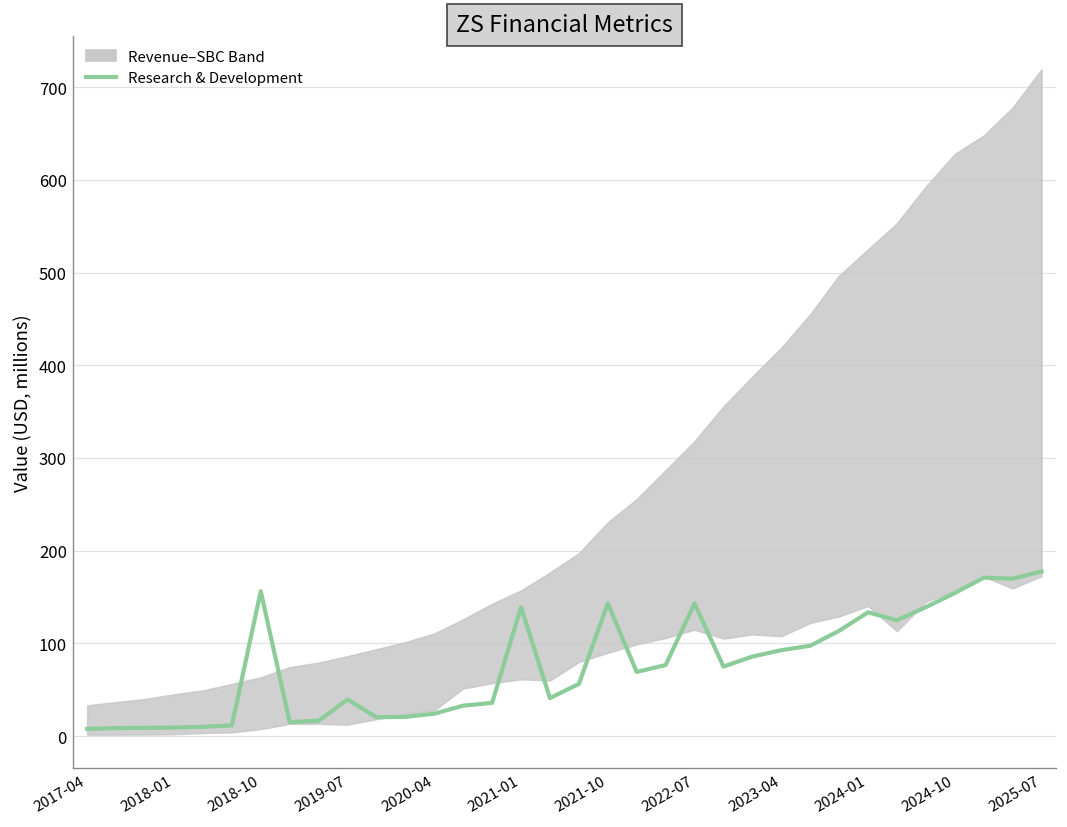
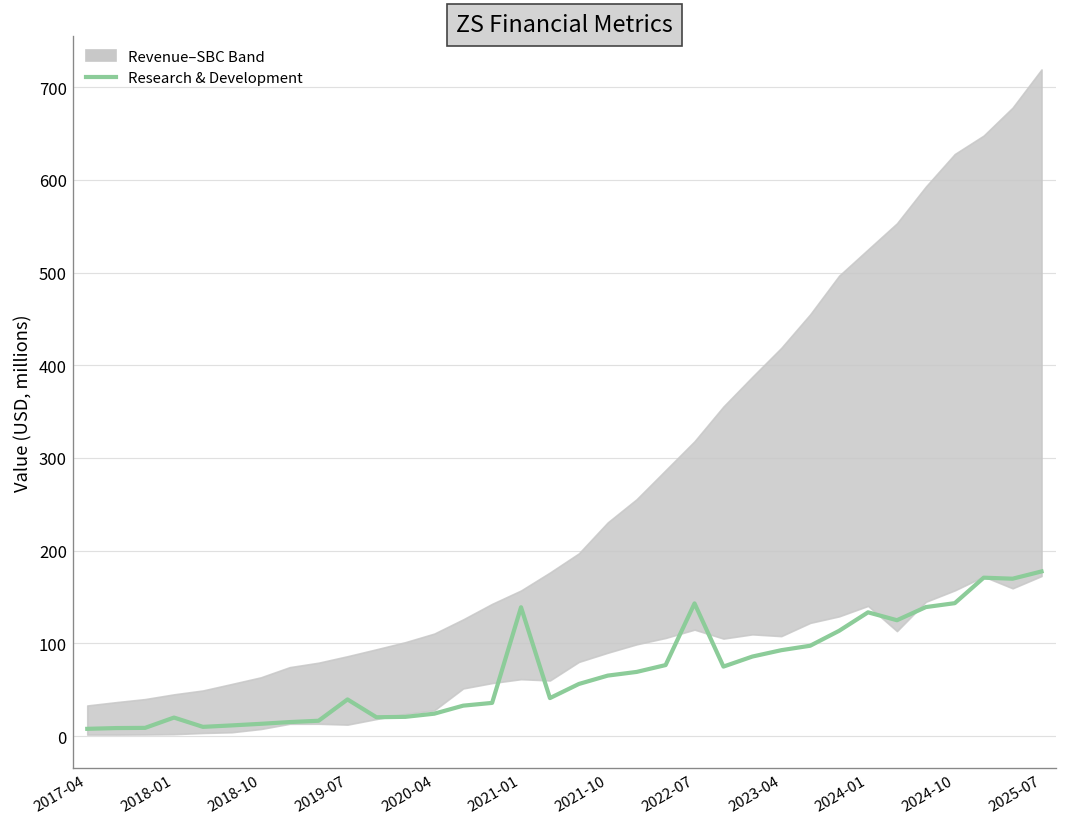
Research & Development, 2018-01: 10 -> 20
Research & Development, 2018-10: 160 -> 10
Research & Development, 2021-10: 140 -> 70
Research & Development, 2024-10: 150 -> 140
